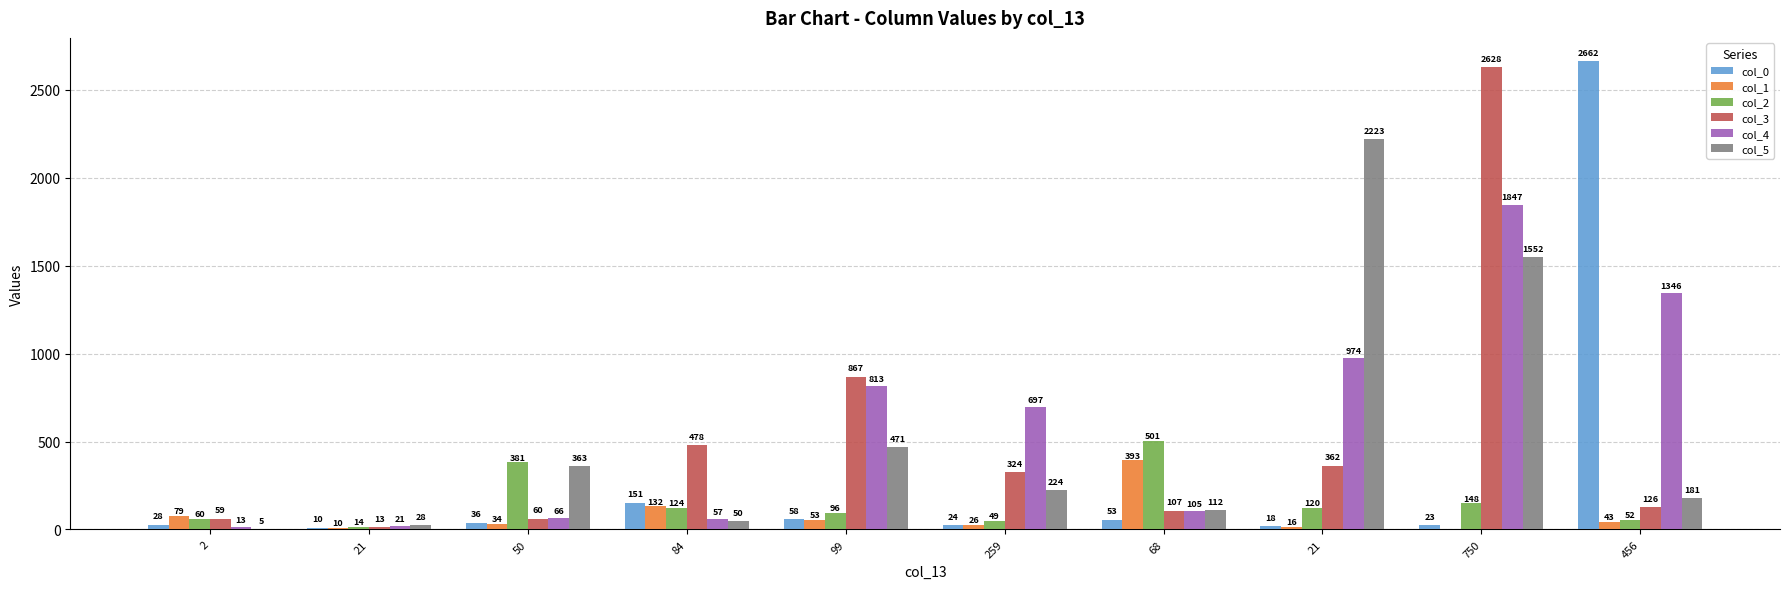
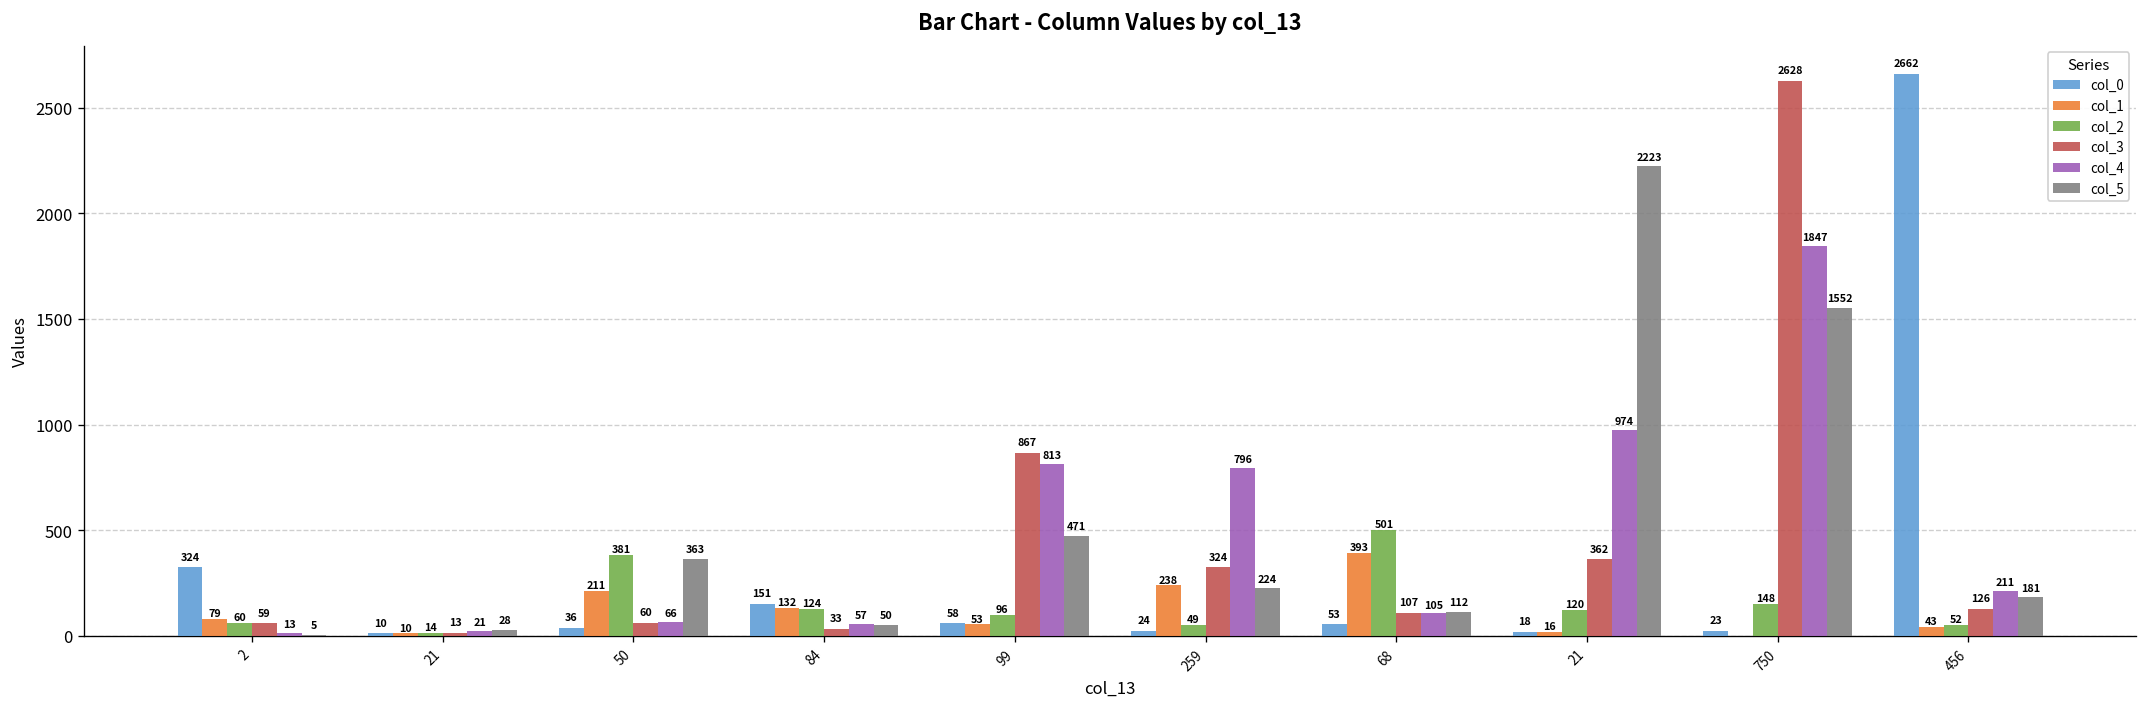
col_0, 2: 28 -> 324
col_1, 50: 34 -> 211
col_3, 84: 478 -> 33
col_1, 259: 26 -> 238
col_4, 259: 697 -> 796
col_4, 456: 1346 -> 211
